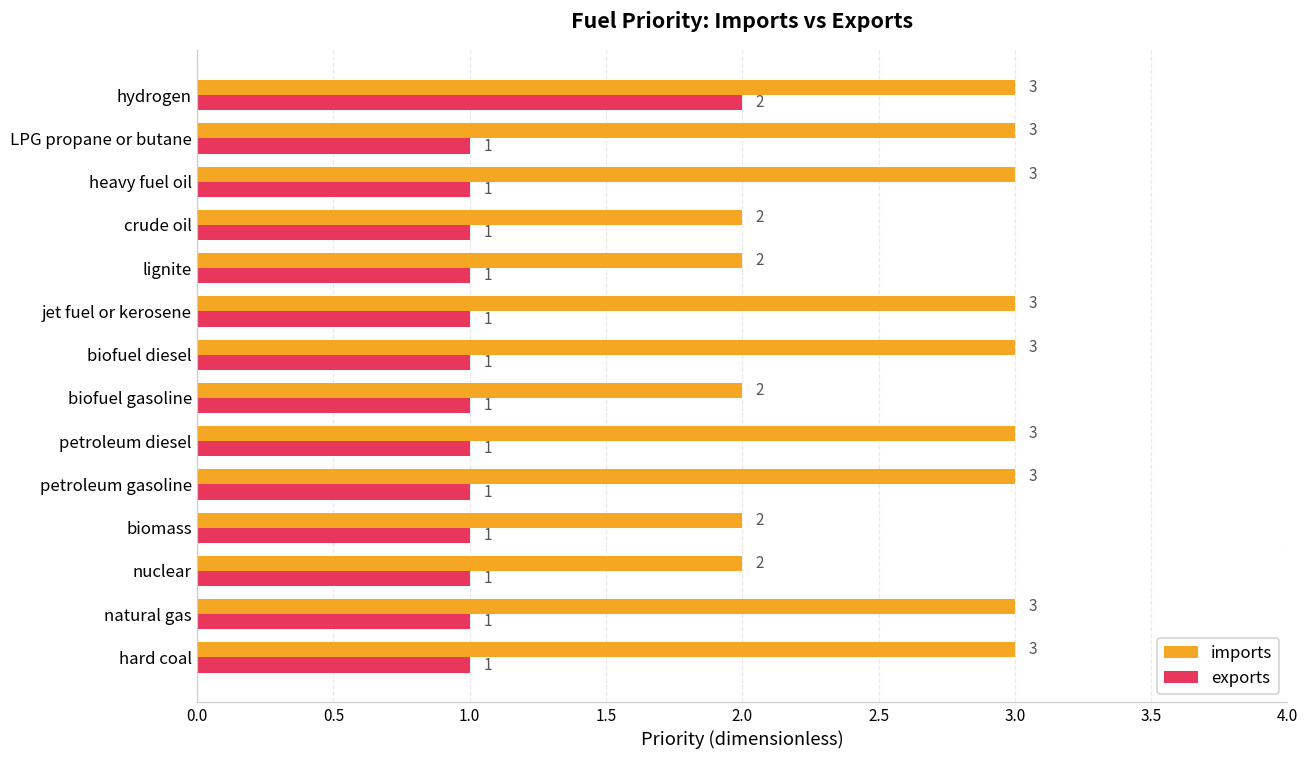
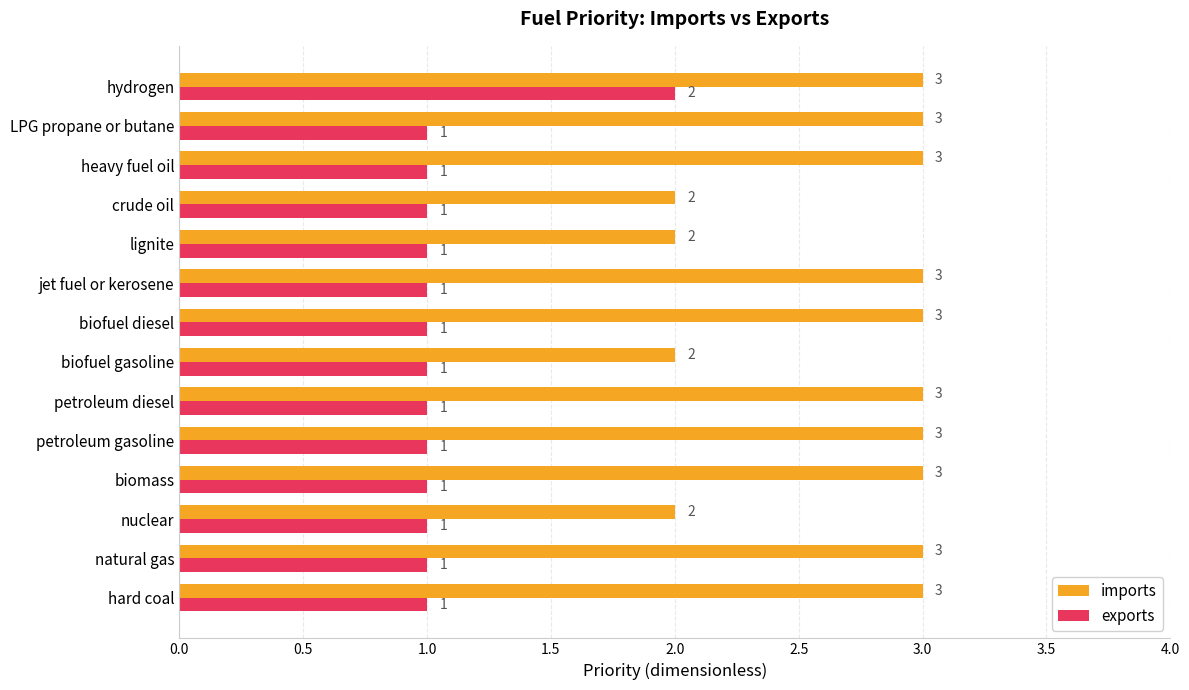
imports, biomass: 2 -> 3
